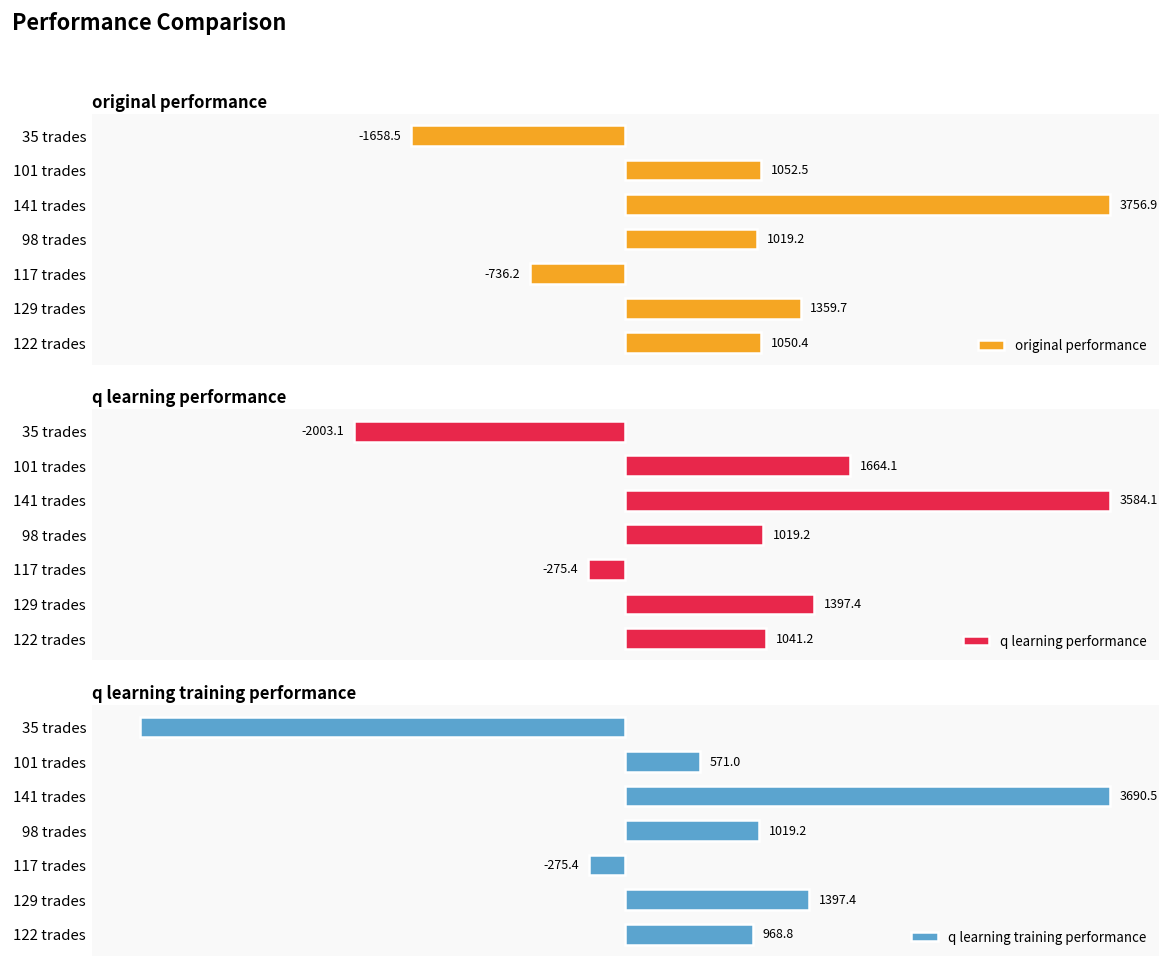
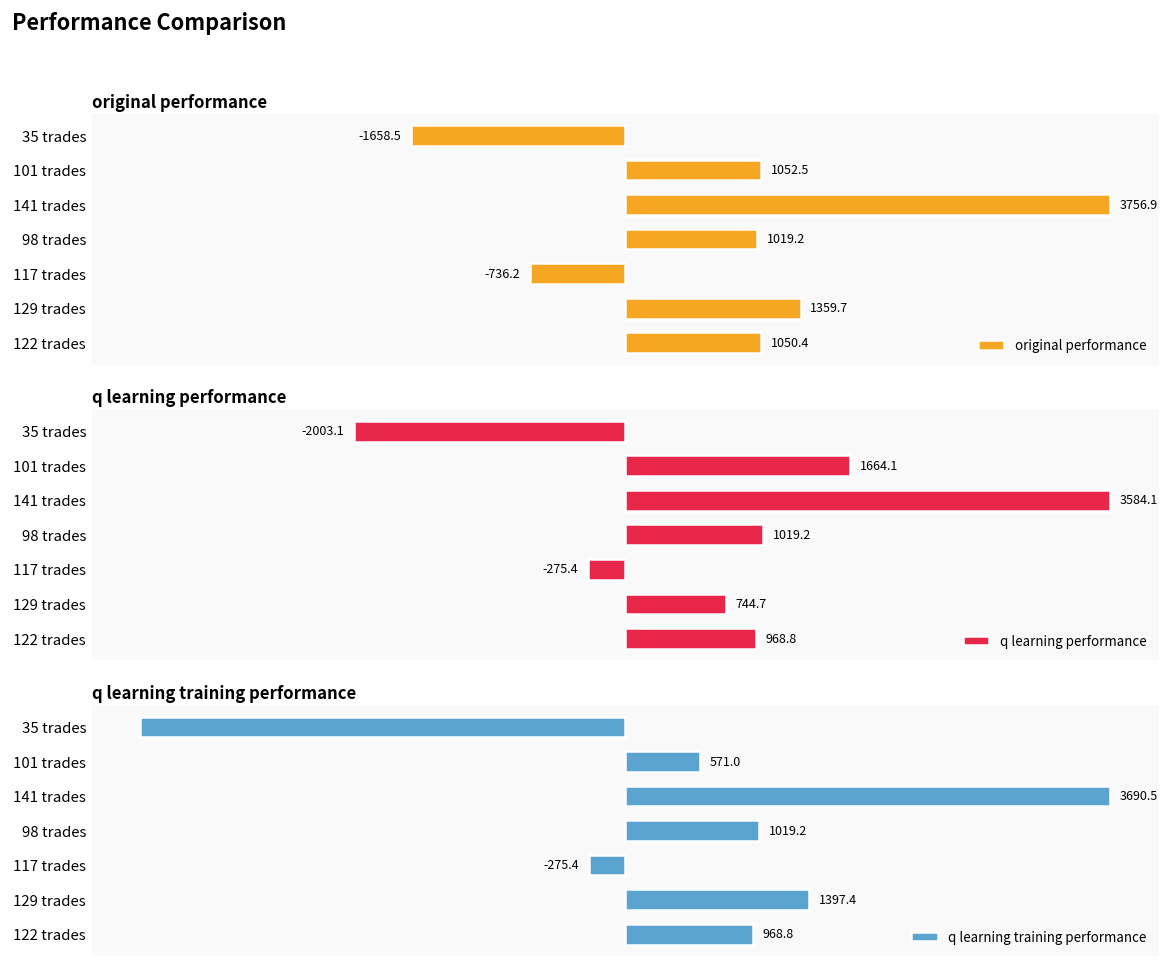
q learning performance, 129 trades: 1397.4 -> 744.7
q learning performance, 122 trades: 1041.2 -> 968.8
